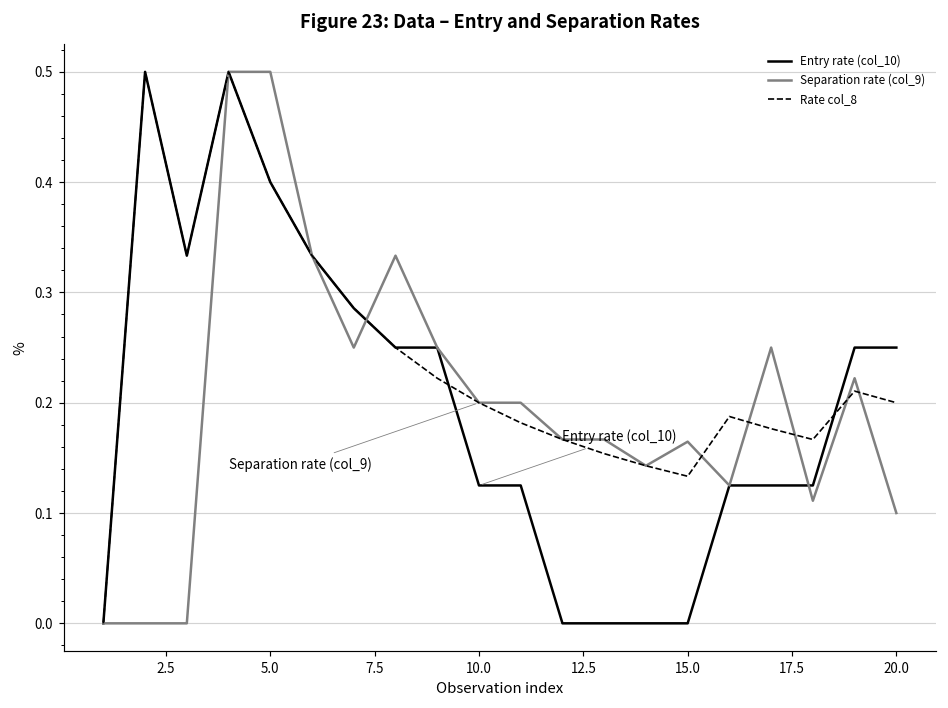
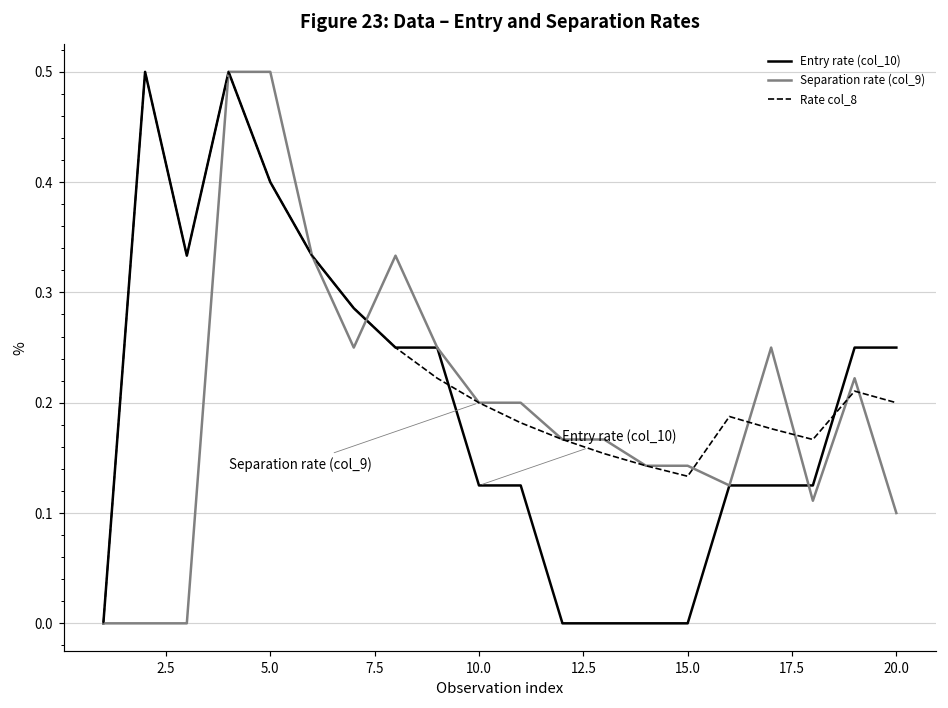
Separation rate (col_9), 15.0: 0.16 -> 0.14
